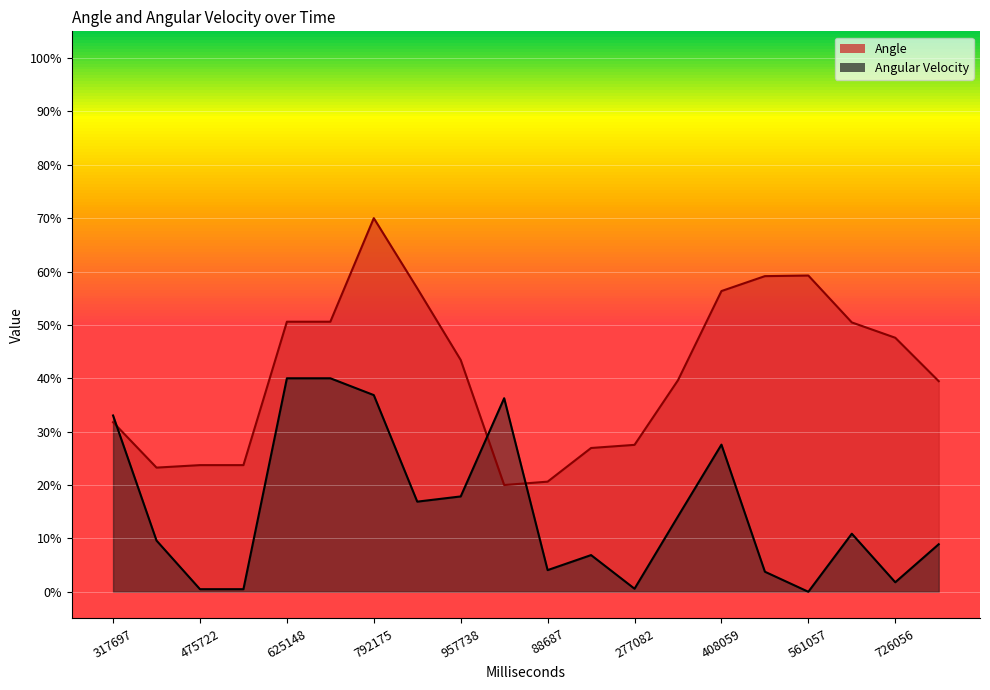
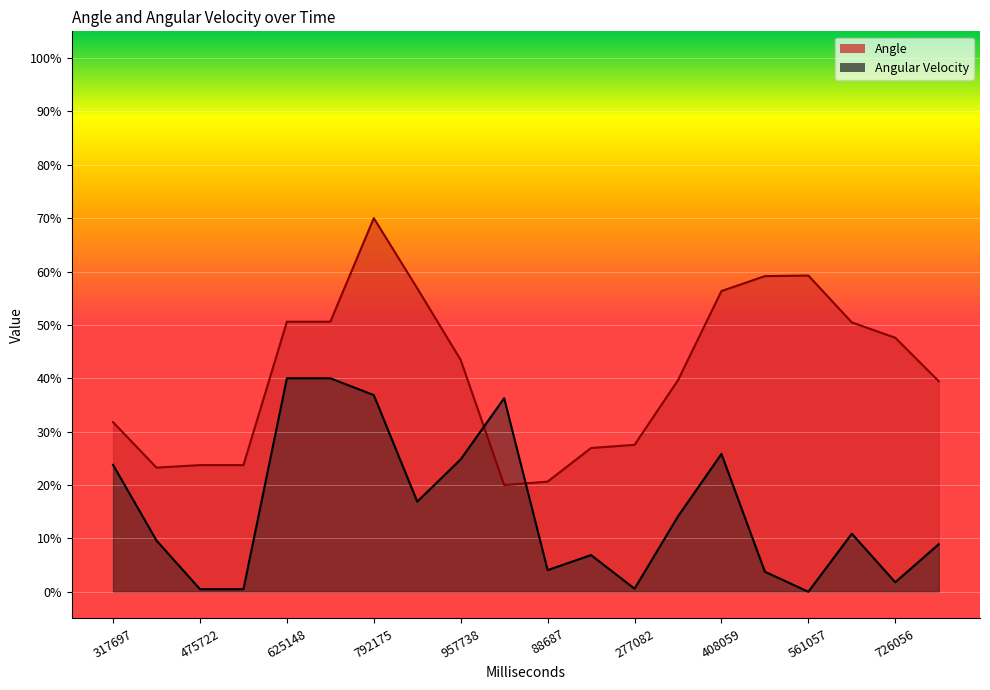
Angular Velocity, 317697: 33% -> 24%
Angular Velocity, 957738: 18% -> 25%
Angular Velocity, 408059: 28% -> 26%
